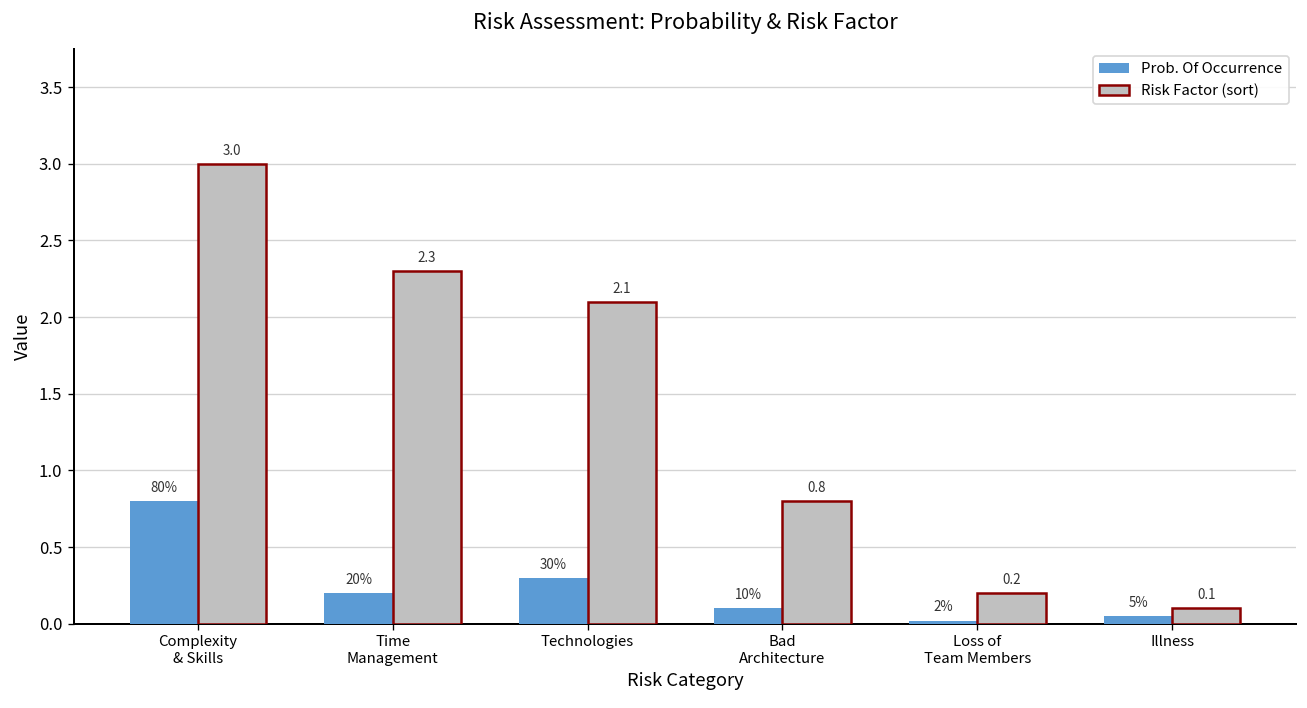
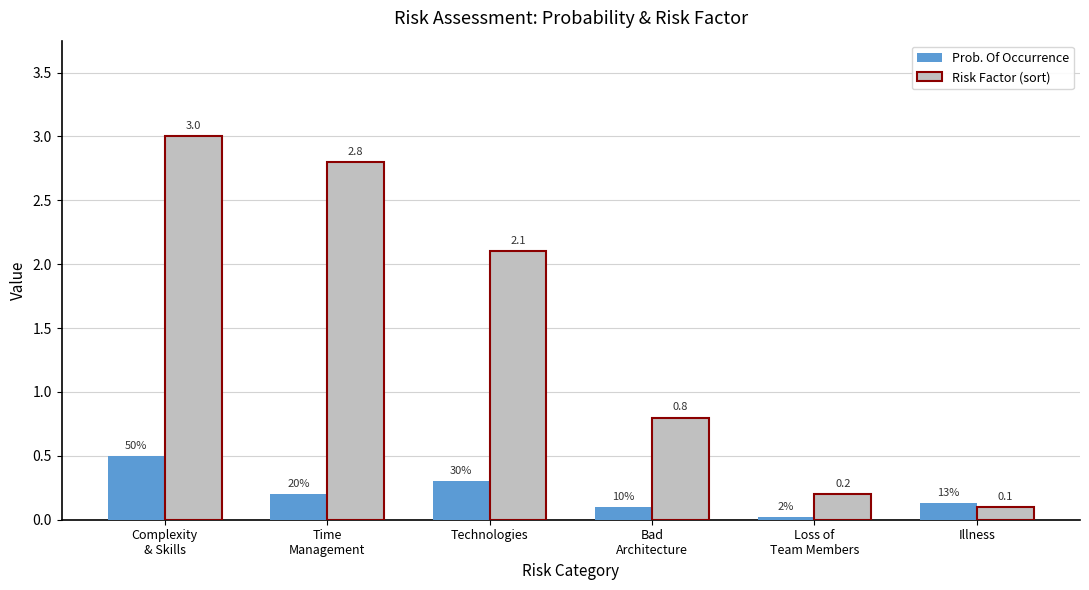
Prob. Of Occurrence, Complexity & Skills: 80% -> 50%
Risk Factor (sort), Time Management: 2.3 -> 2.8
Prob. Of Occurrence, Illness: 5% -> 13%
